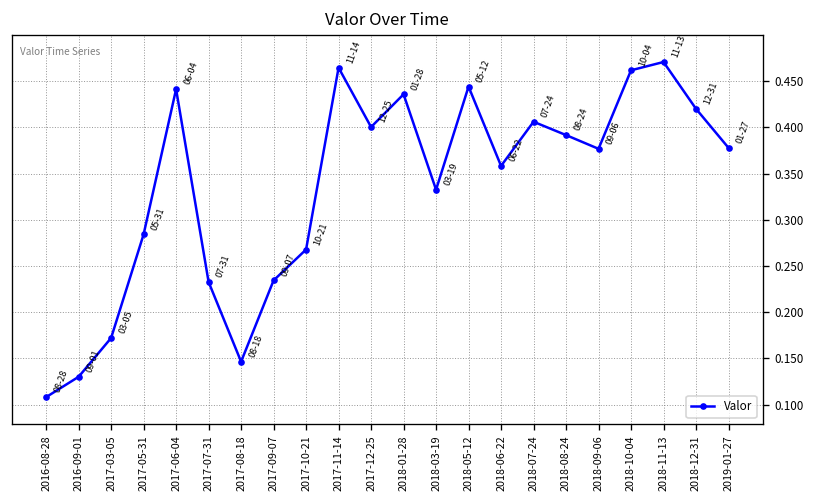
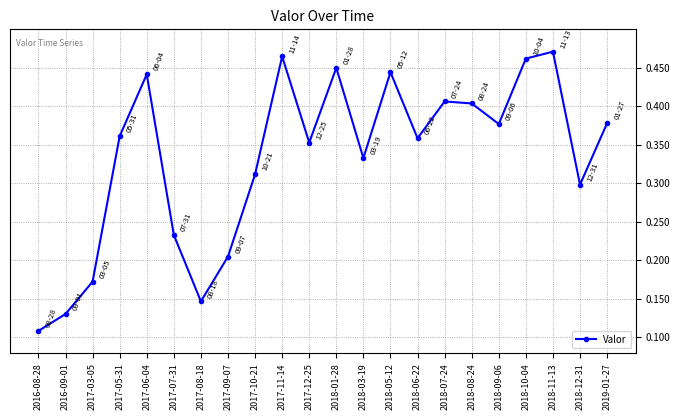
2017-05-31: 0.28 -> 0.36
2017-09-07: 0.23 -> 0.20
2017-10-21: 0.27 -> 0.31
2017-12-25: 0.40 -> 0.35
2018-01-28: 0.44 -> 0.45
2018-08-24: 0.39 -> 0.40
2018-12-31: 0.42 -> 0.30
